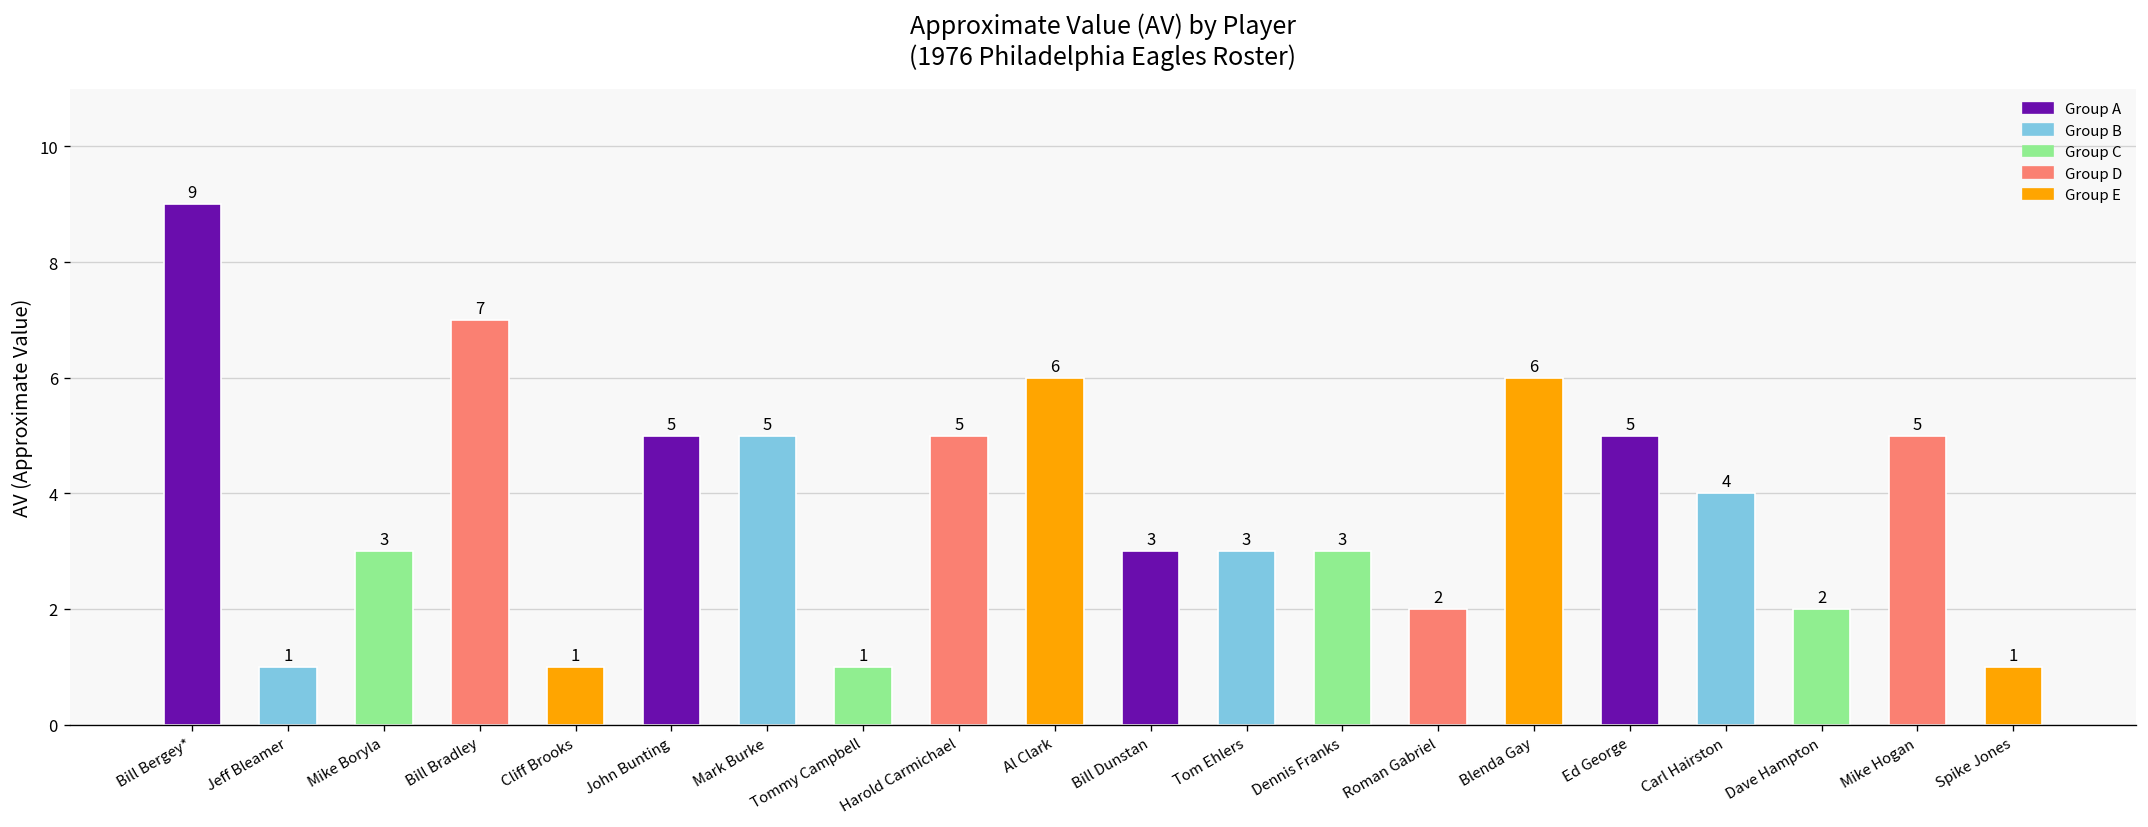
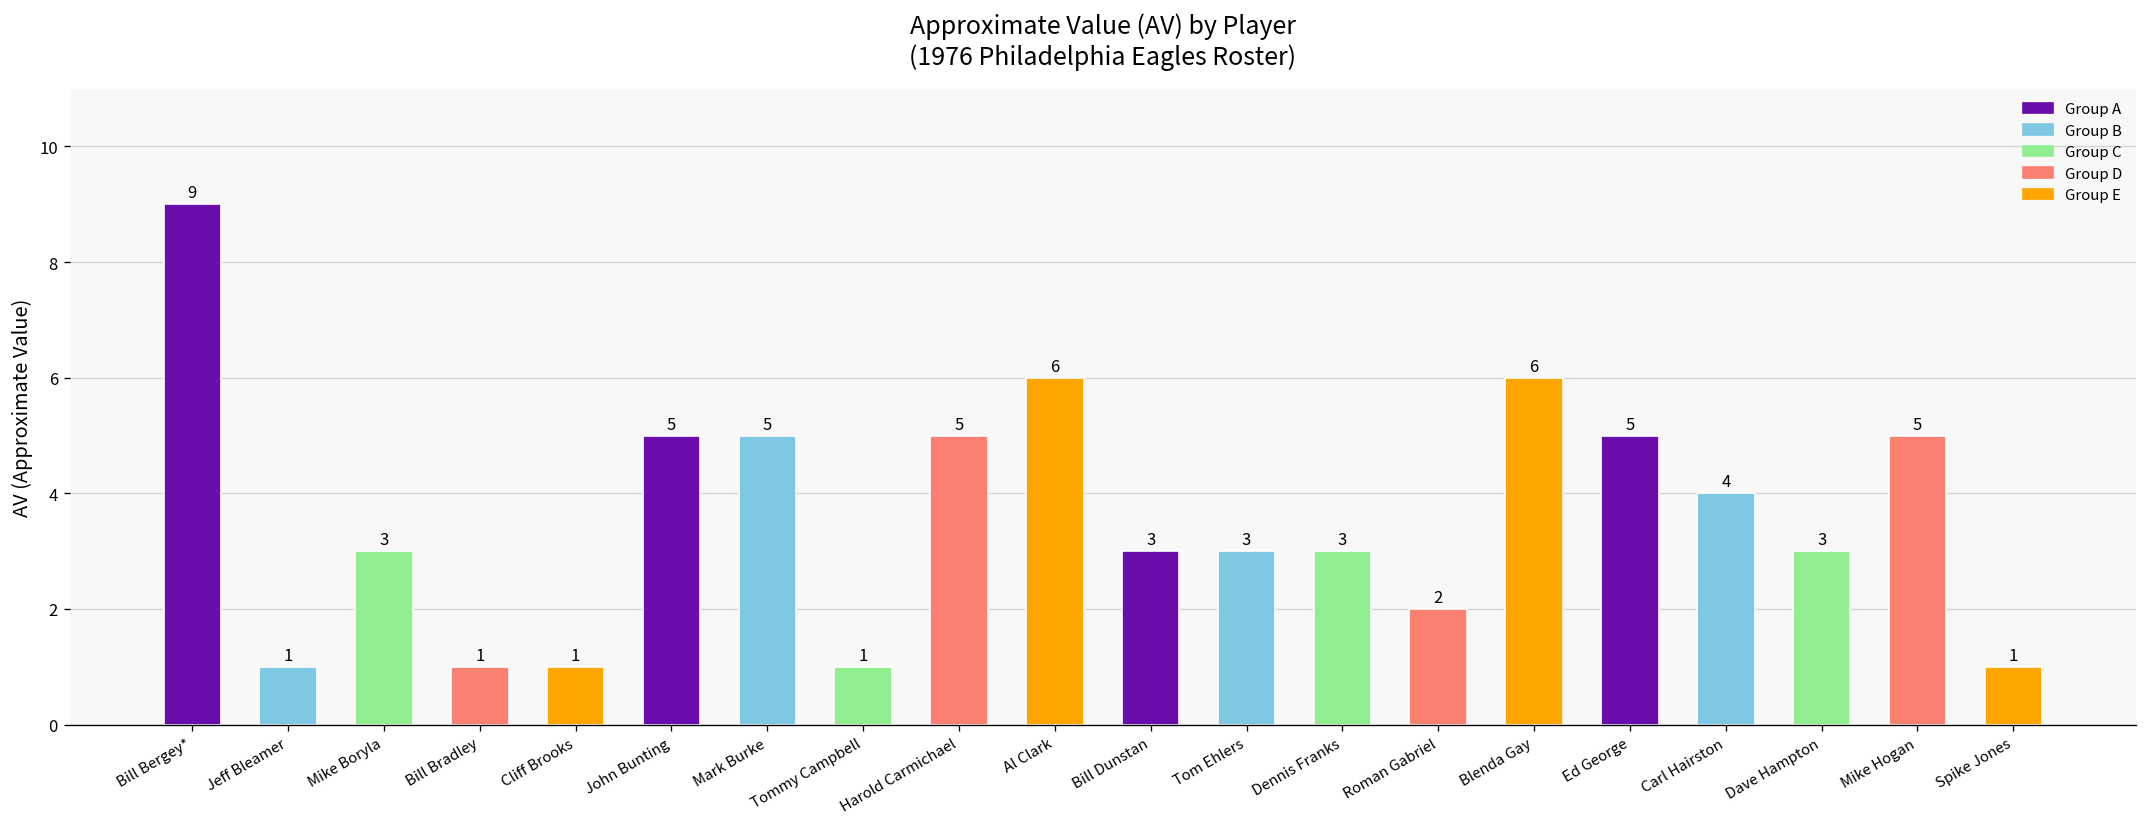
Bill Bradley: 7 -> 1
Dave Hampton: 2 -> 3
